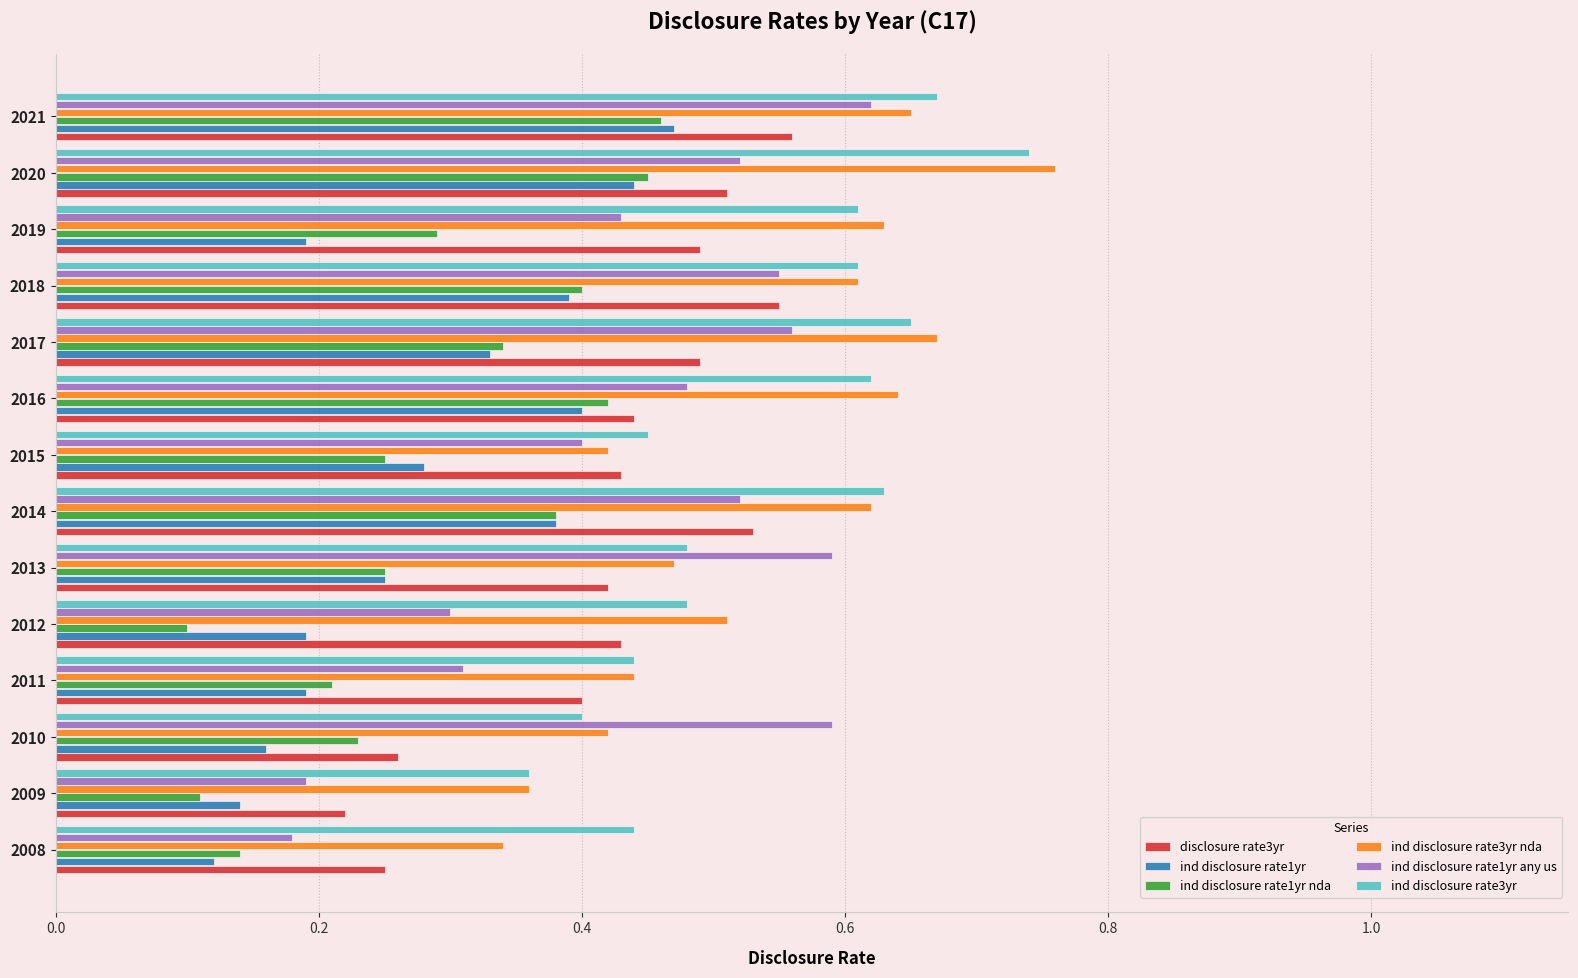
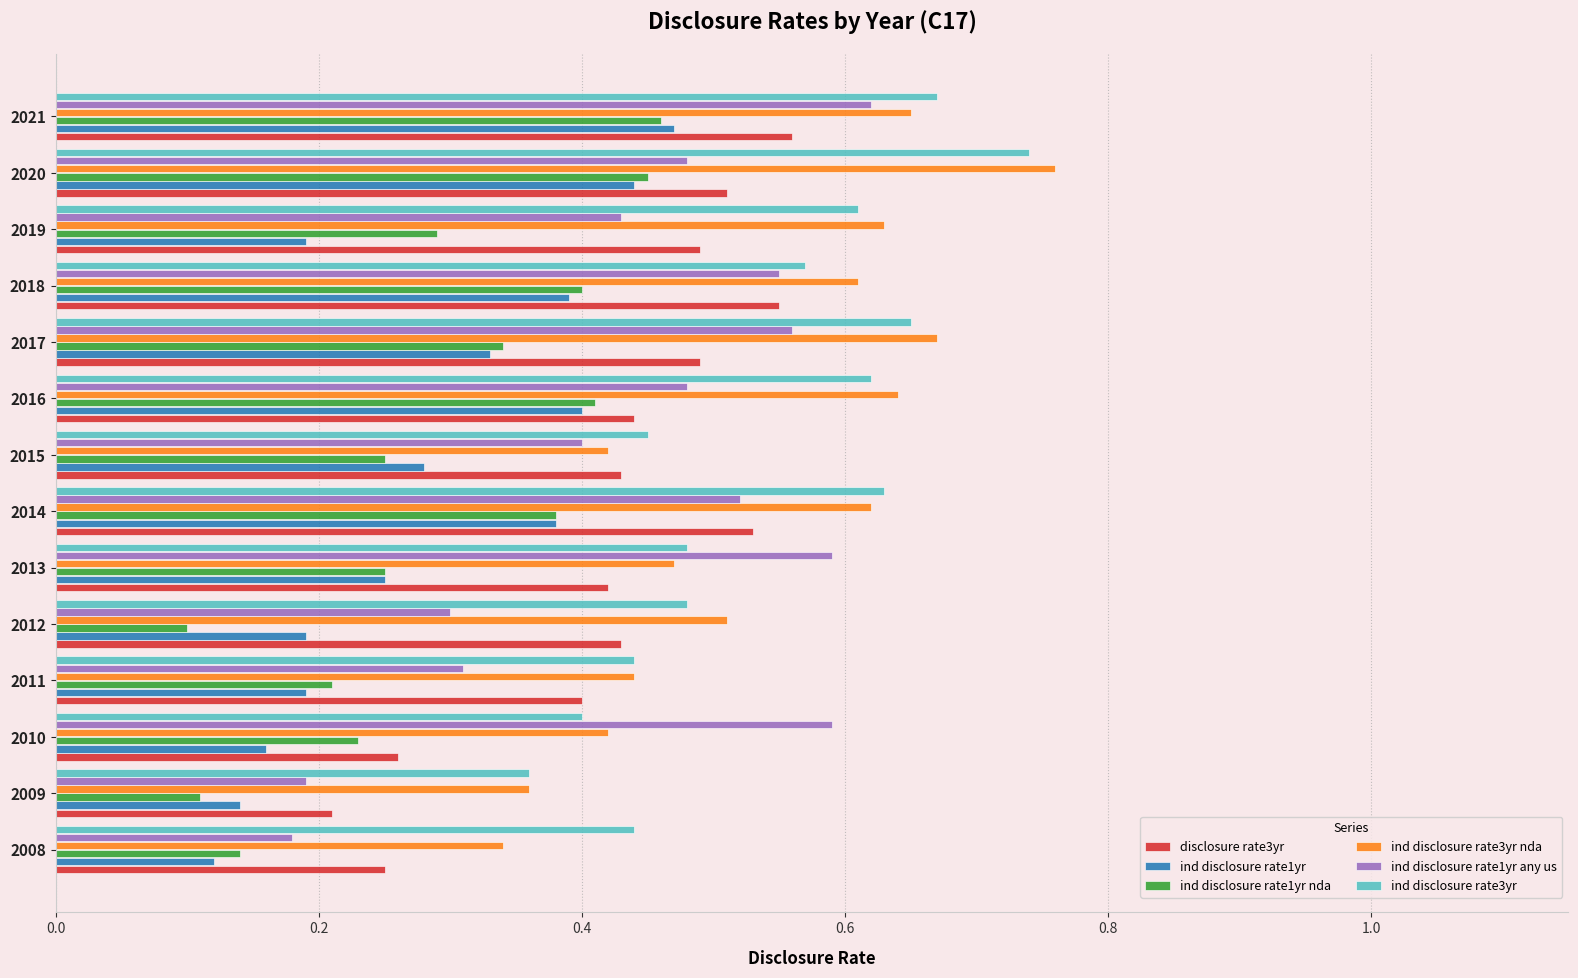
ind disclosure rate1yr any us, 2020: 0.52 -> 0.48
ind disclosure rate3yr, 2018: 0.61 -> 0.57
ind disclosure rate1yr nda, 2016: 0.42 -> 0.41
disclosure rate3yr, 2009: 0.22 -> 0.21
